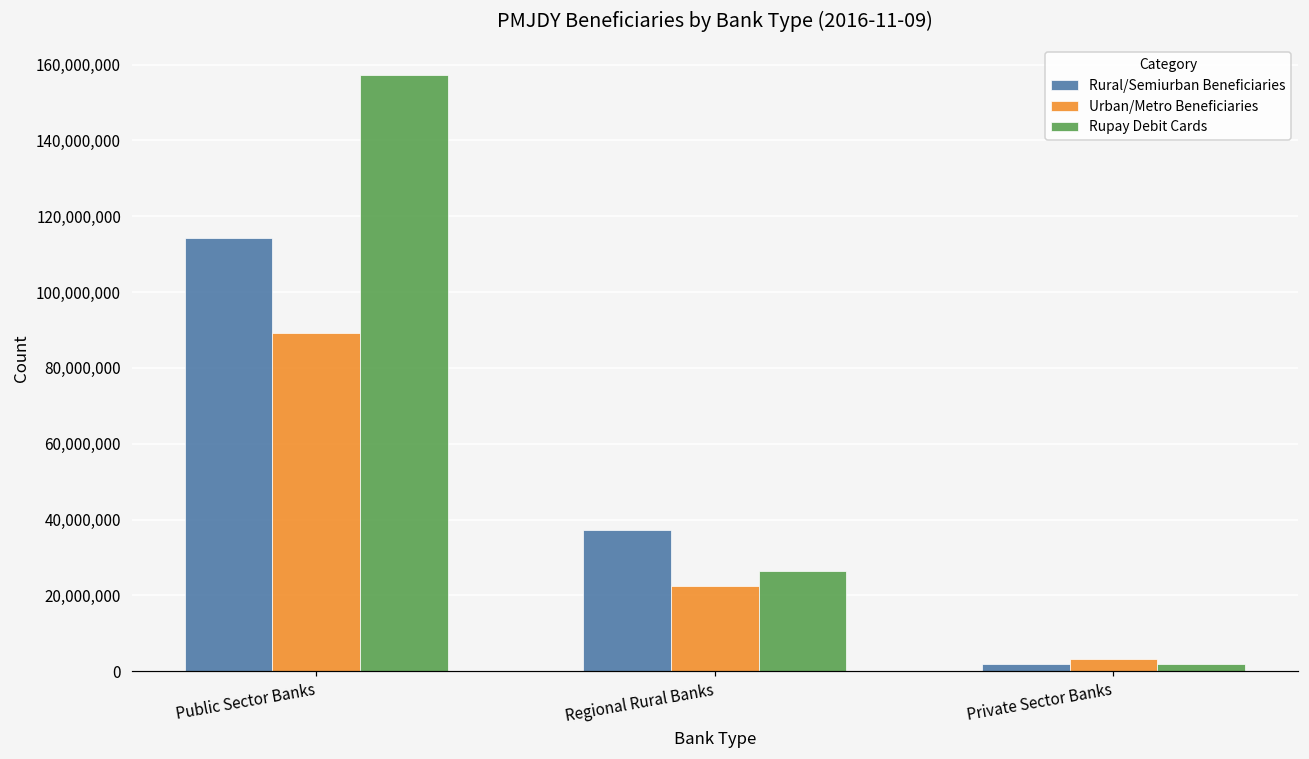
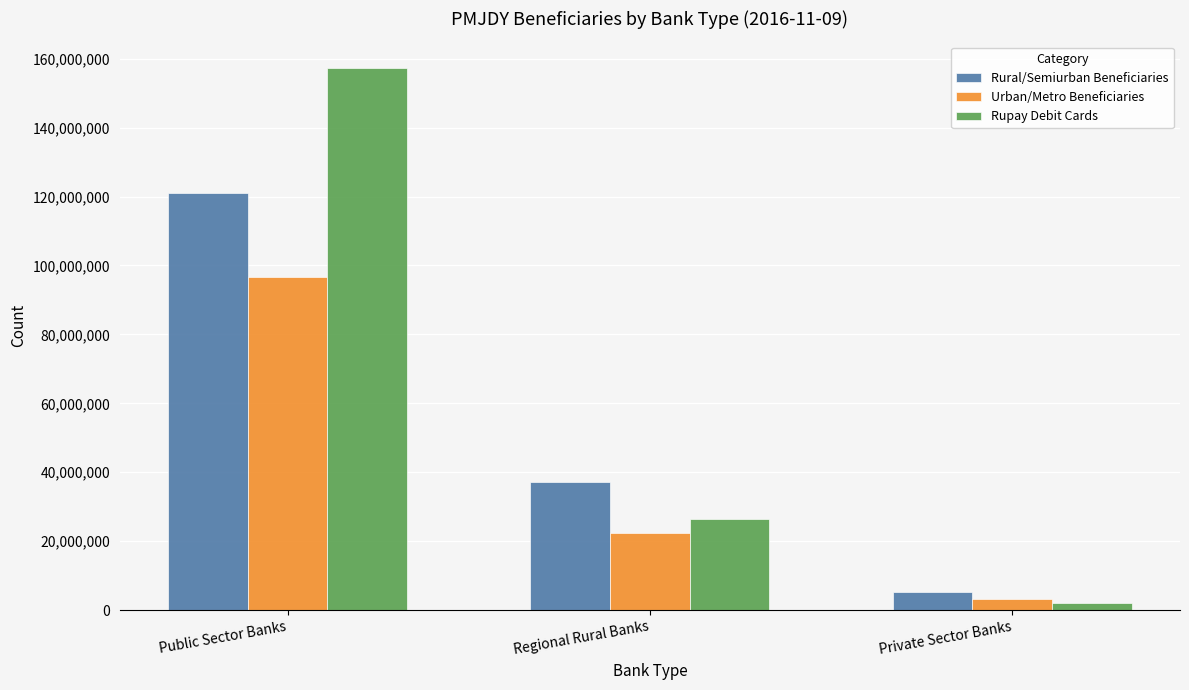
Rural/Semiurban Beneficiaries, Public Sector Banks: 114,000,000 -> 121,000,000
Urban/Metro Beneficiaries, Public Sector Banks: 89,000,000 -> 97,000,000
Rural/Semiurban Beneficiaries, Private Sector Banks: 2,000,000 -> 5,000,000
